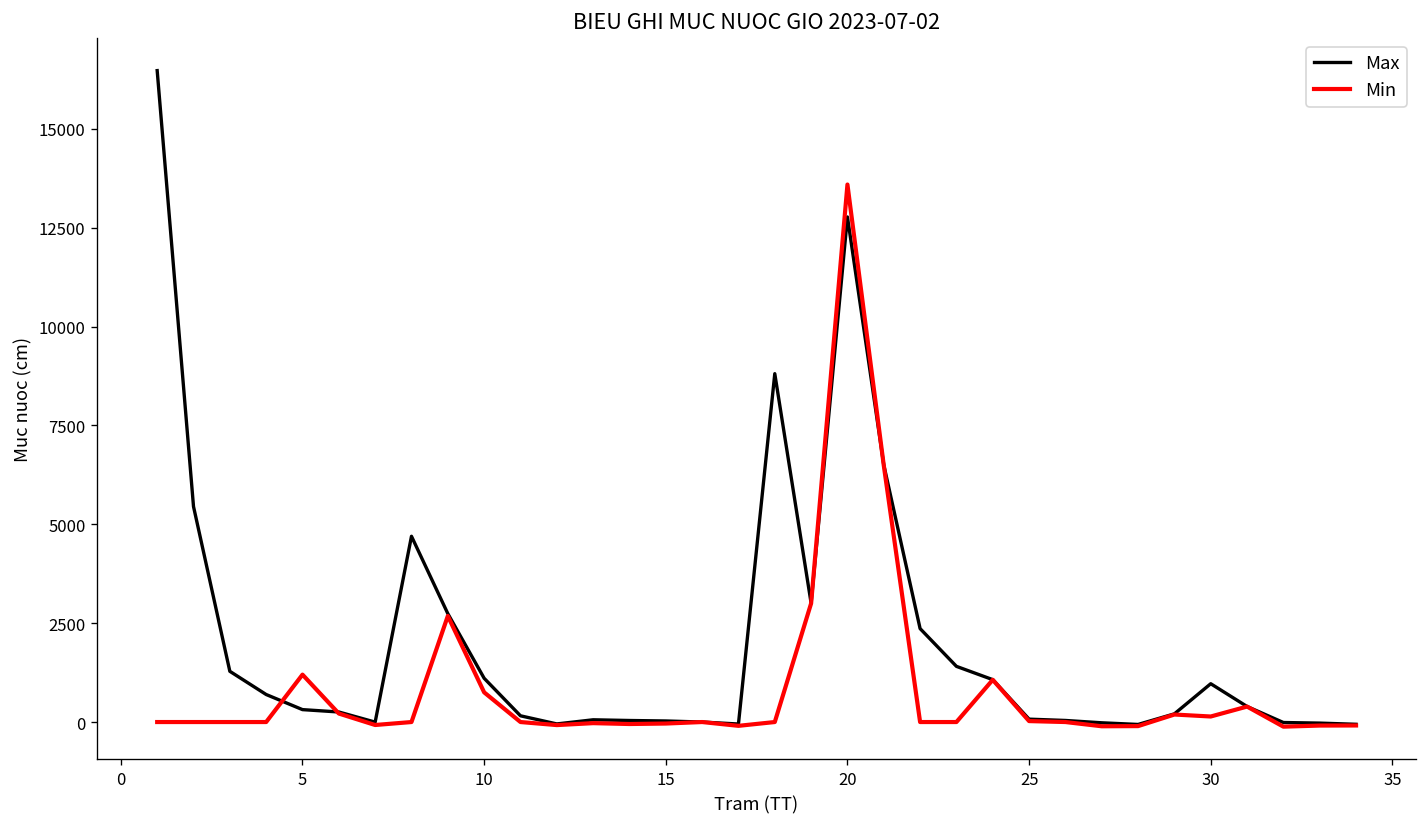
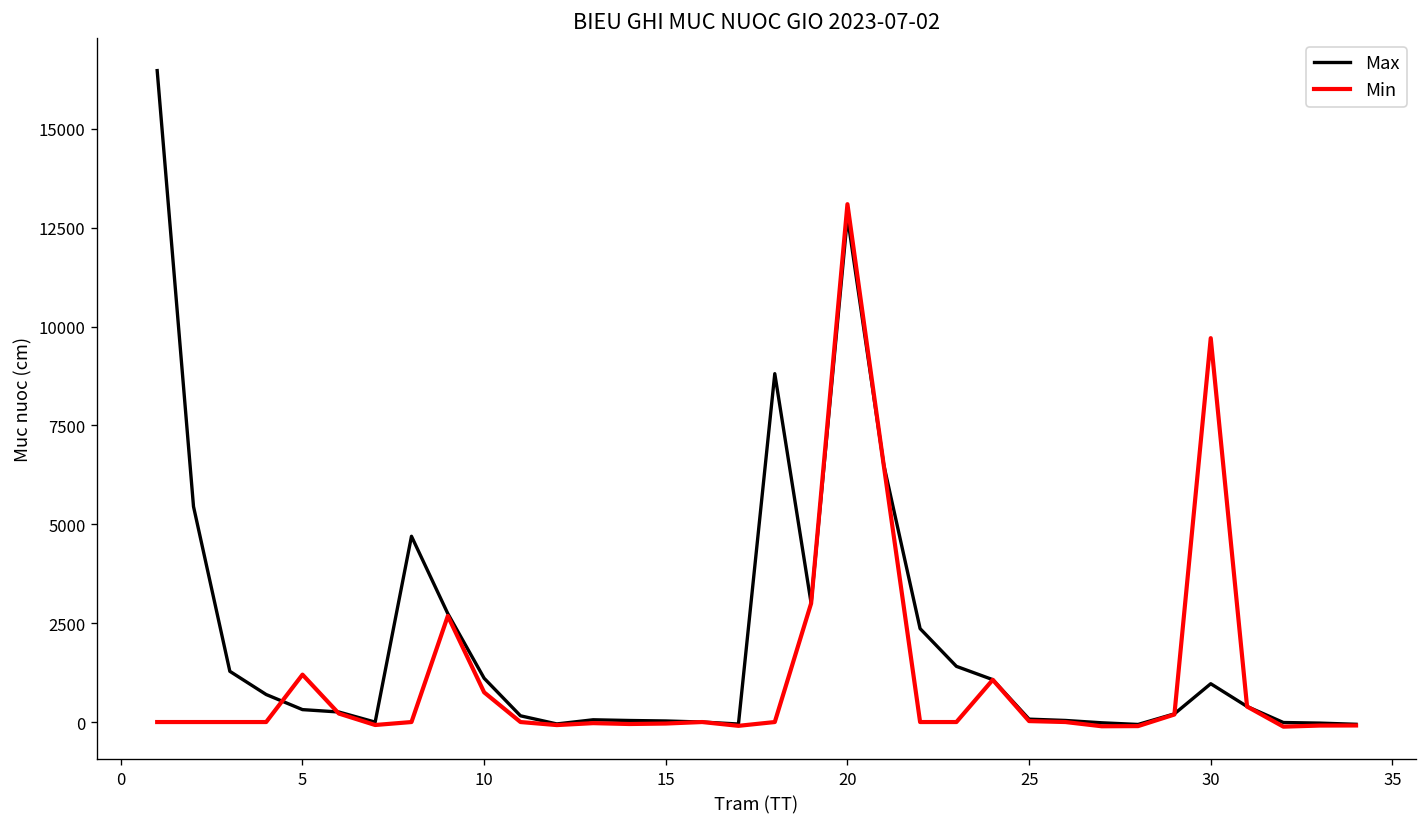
Min, 20: 13600 -> 13100
Min, 30: 100 -> 9700
